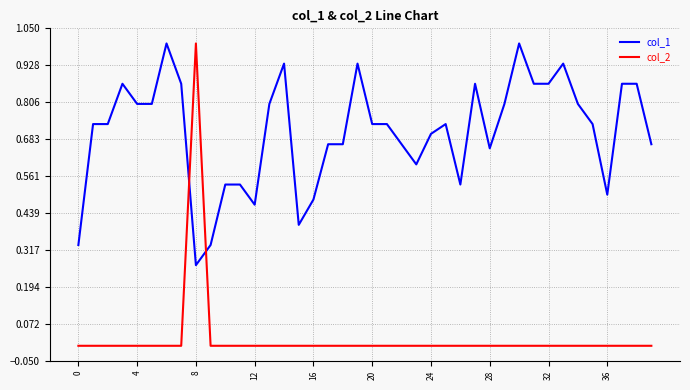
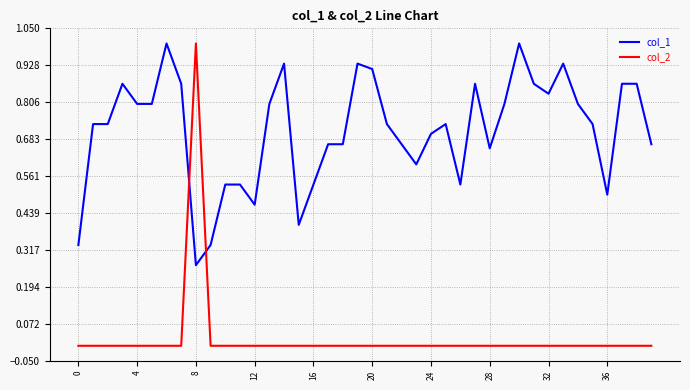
col_1, 16: 0.48 -> 0.53
col_1, 20: 0.73 -> 0.92
col_1, 32: 0.87 -> 0.83
